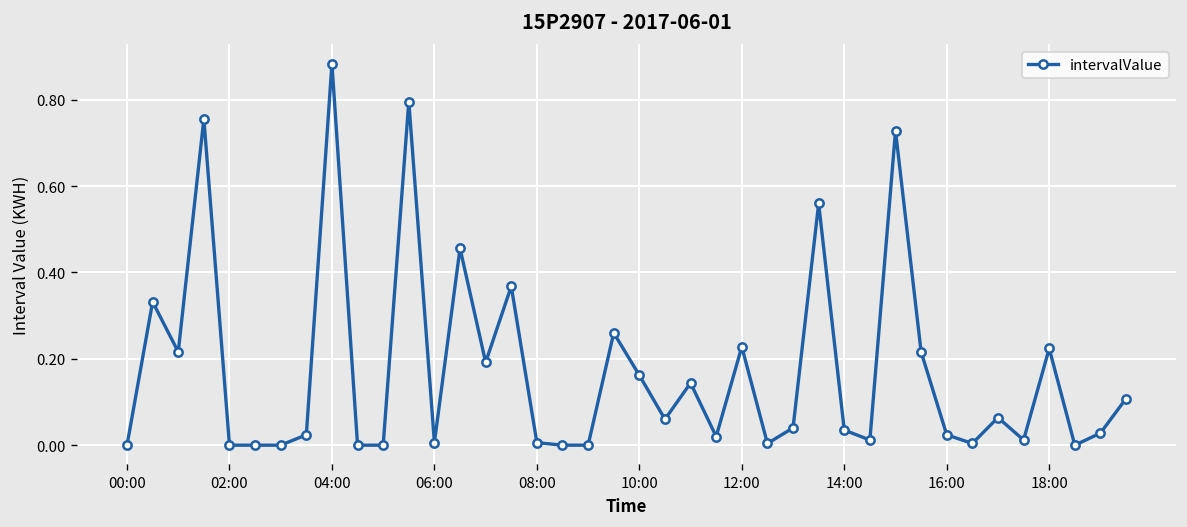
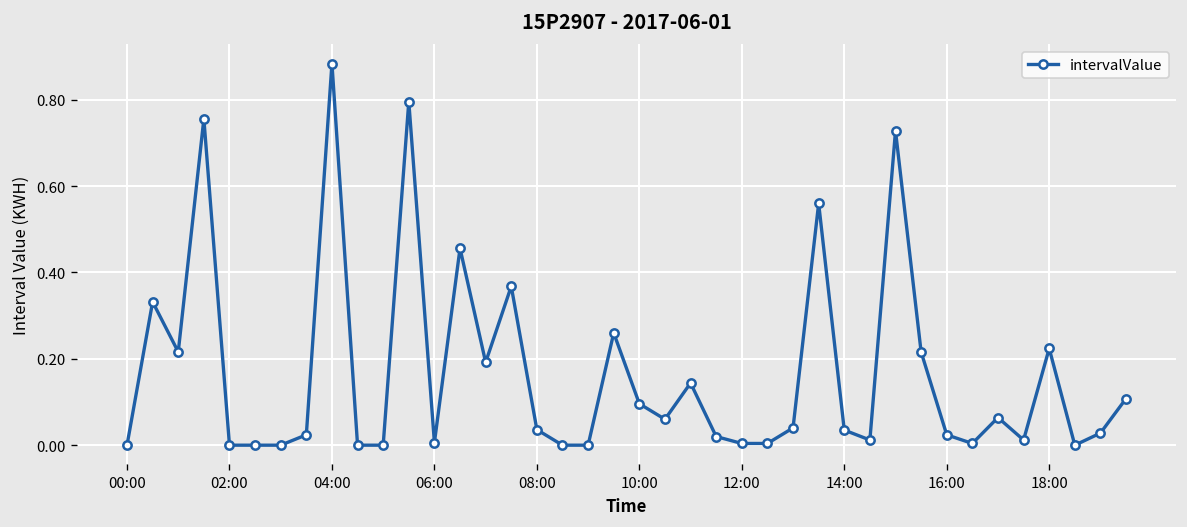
08:00: 0.01 -> 0.04
10:00: 0.16 -> 0.10
12:00: 0.23 -> 0.00
